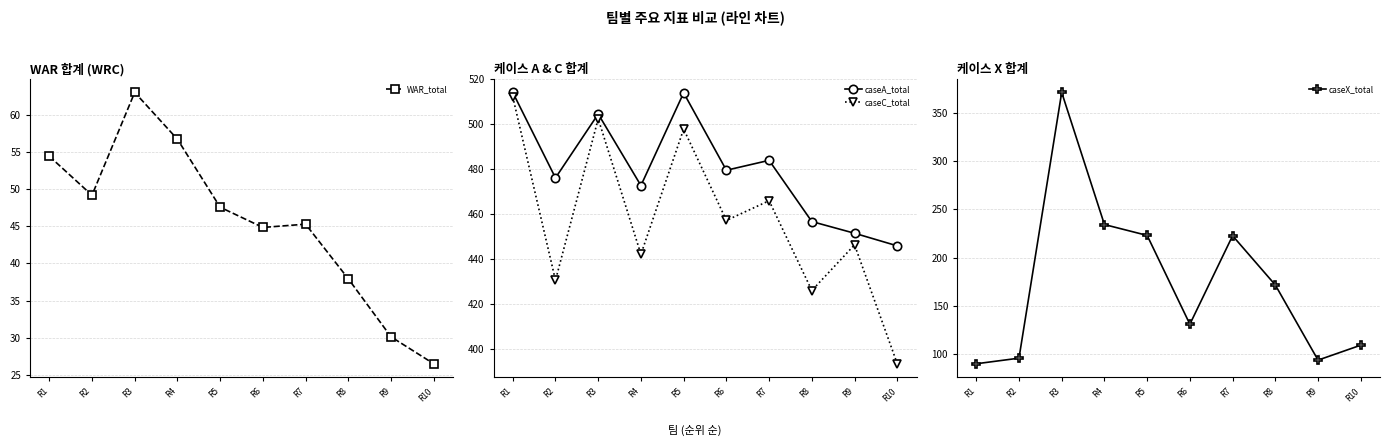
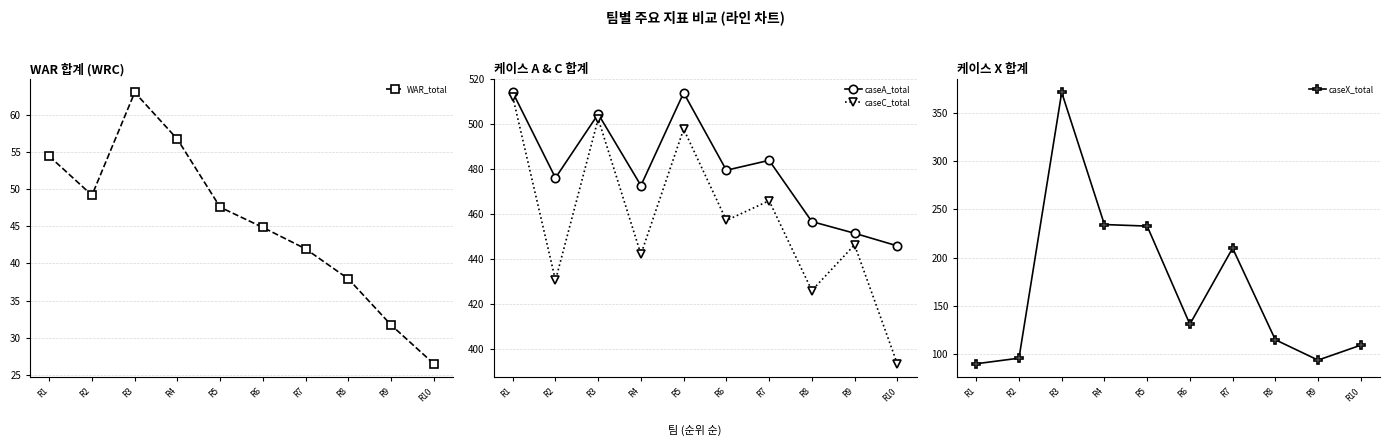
WAR 합계 (WRC), R7: 45 -> 42
WAR 합계 (WRC), R9: 30 -> 32
케이스 X 합계, R5: 220 -> 230
케이스 X 합계, R7: 220 -> 210
케이스 X 합계, R8: 170 -> 110
